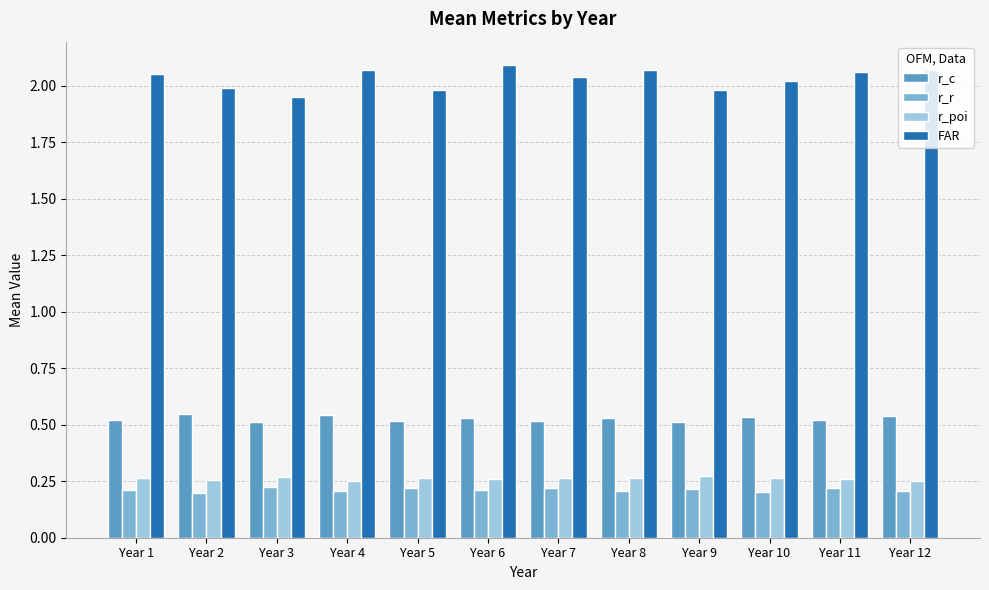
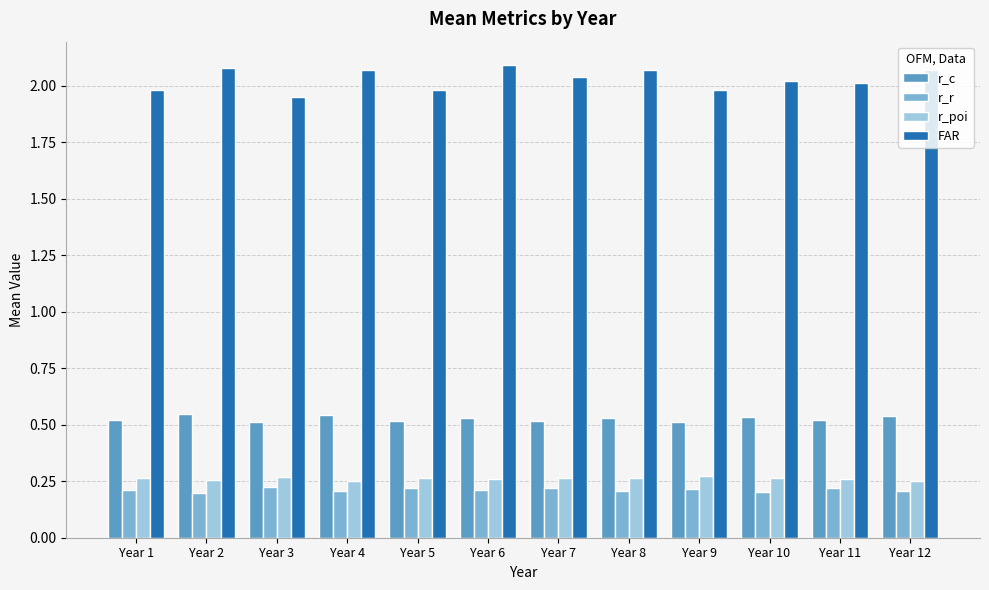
FAR, Year 1: 2.05 -> 1.98
FAR, Year 2: 1.99 -> 2.08
FAR, Year 11: 2.06 -> 2.01
